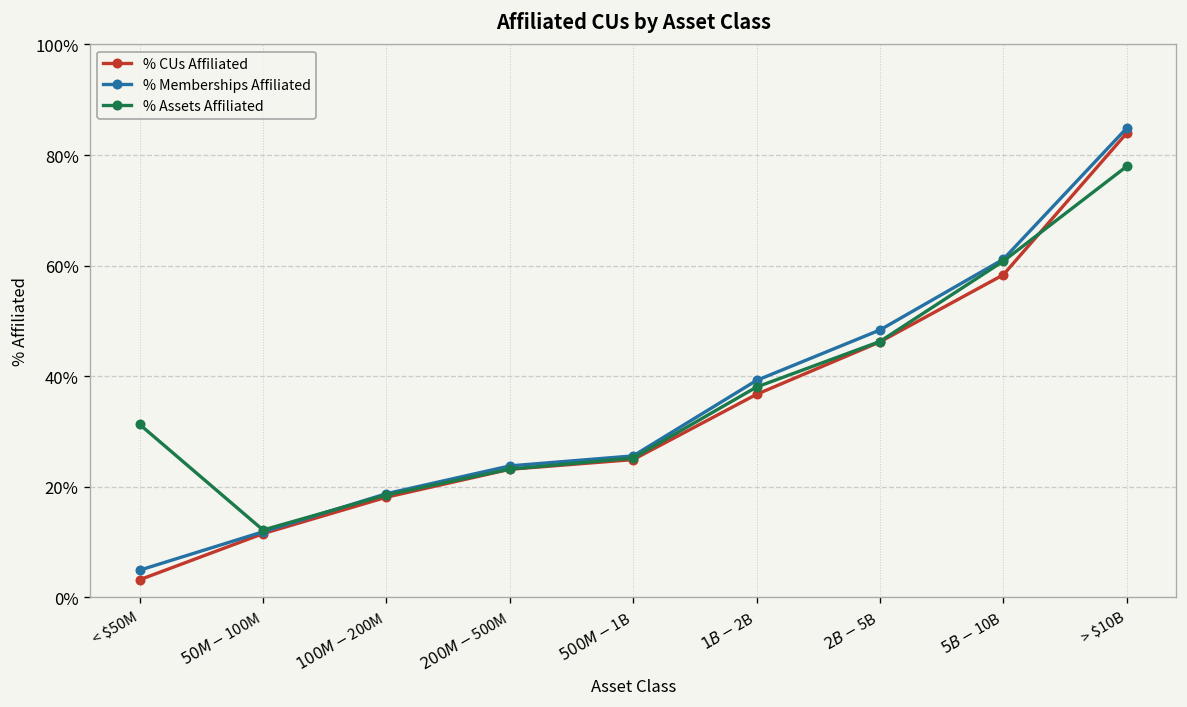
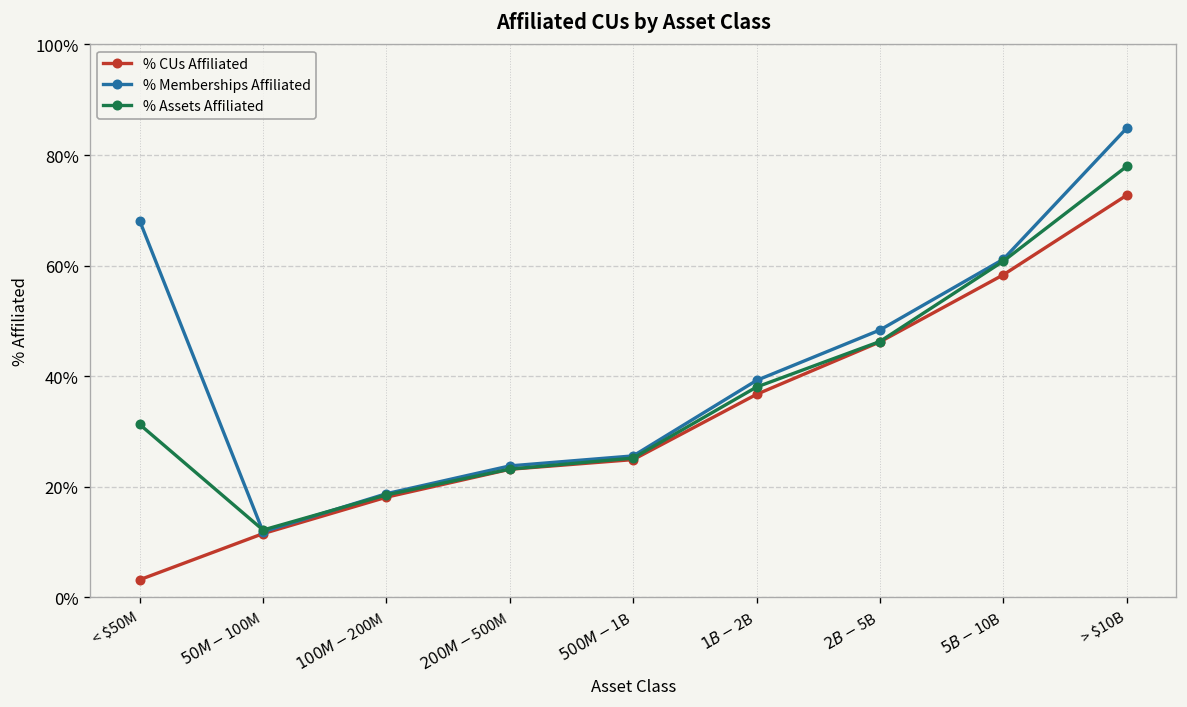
% Memberships Affiliated, < $50M: 5% -> 68%
% CUs Affiliated, > $10B: 84% -> 73%
